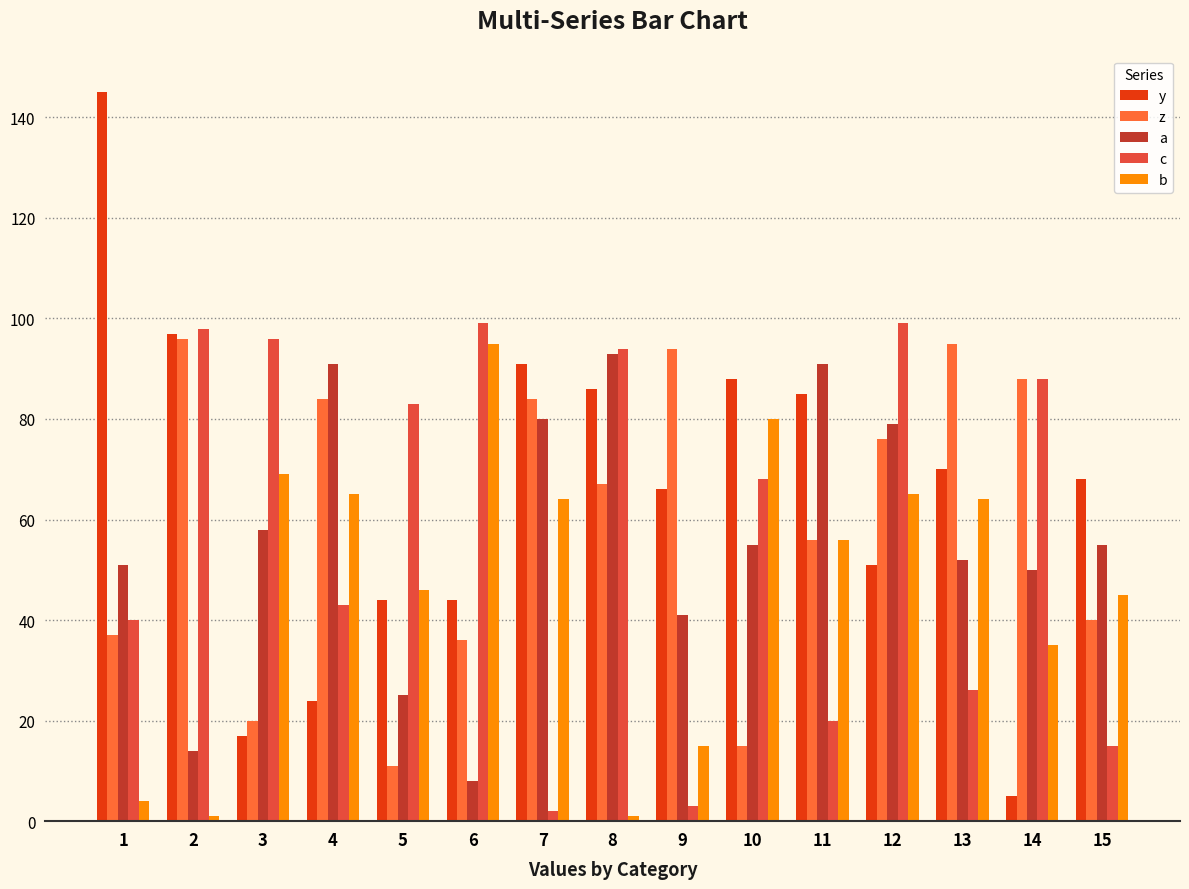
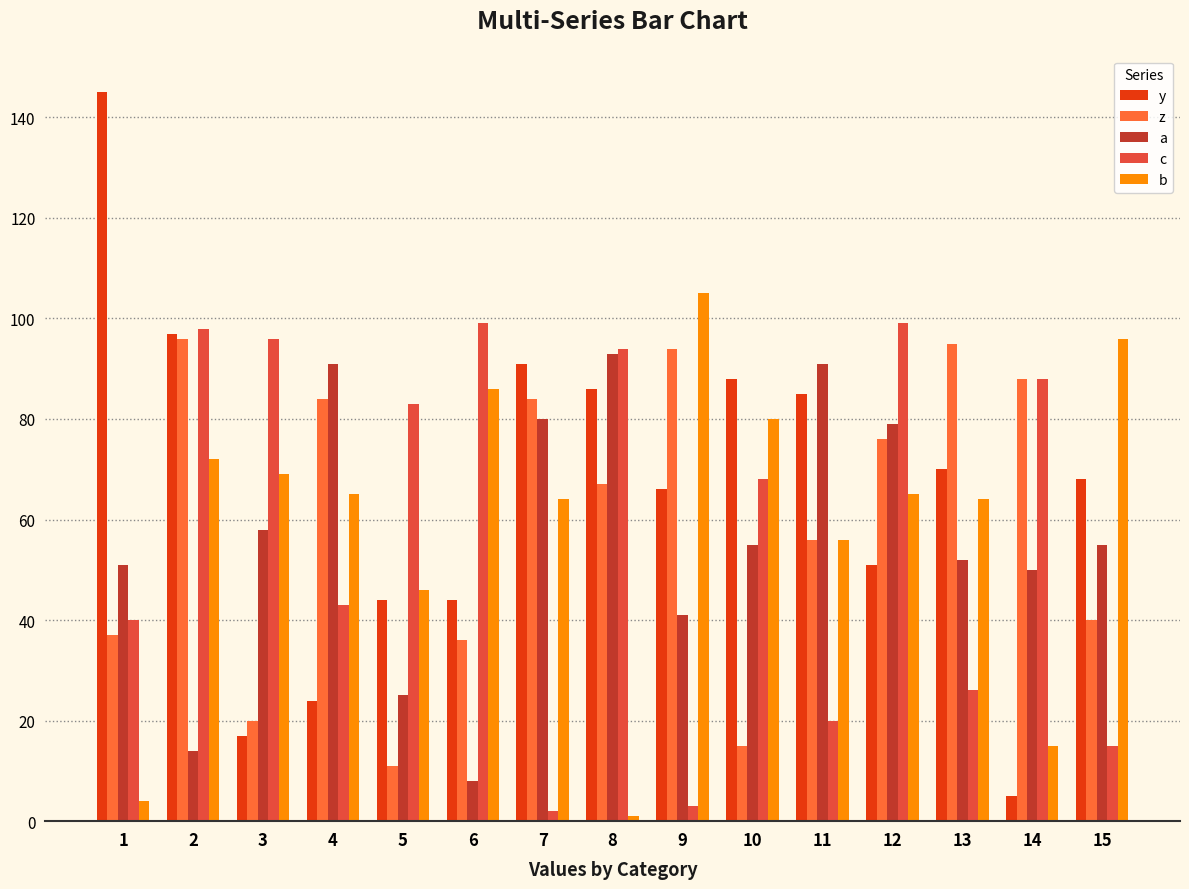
b, 2: 1 -> 72
b, 6: 95 -> 86
b, 9: 15 -> 105
b, 14: 35 -> 15
b, 15: 45 -> 96
